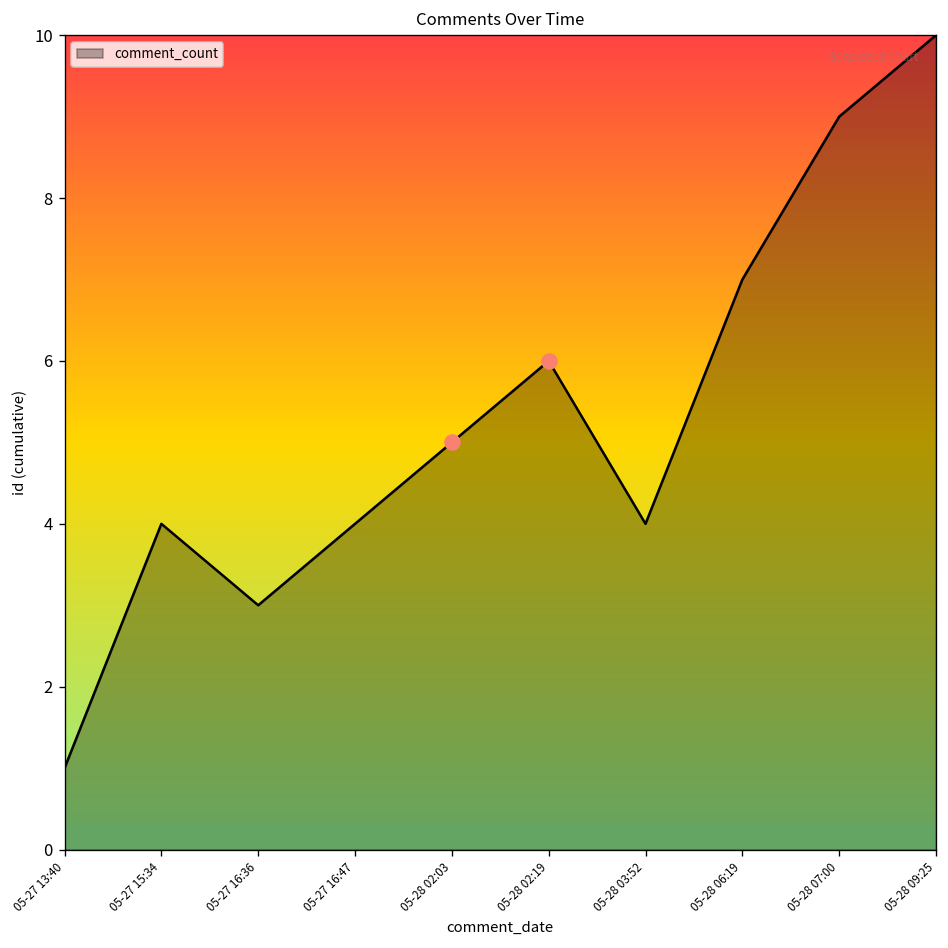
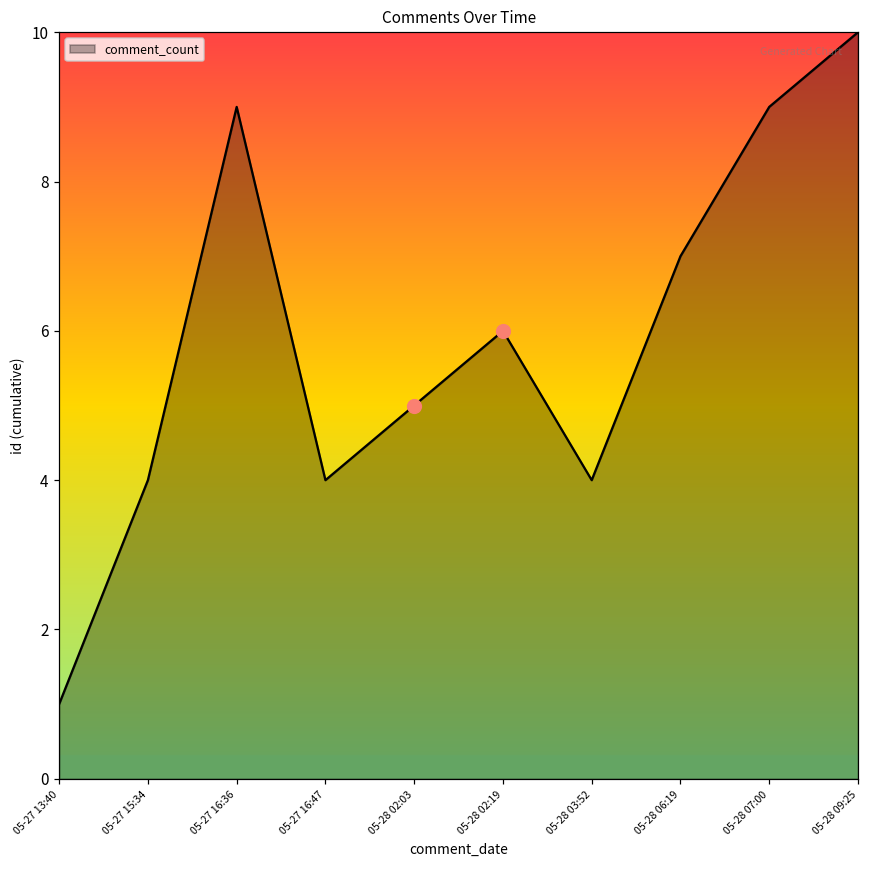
comment_count, 05-27 16:36: 3 -> 9
